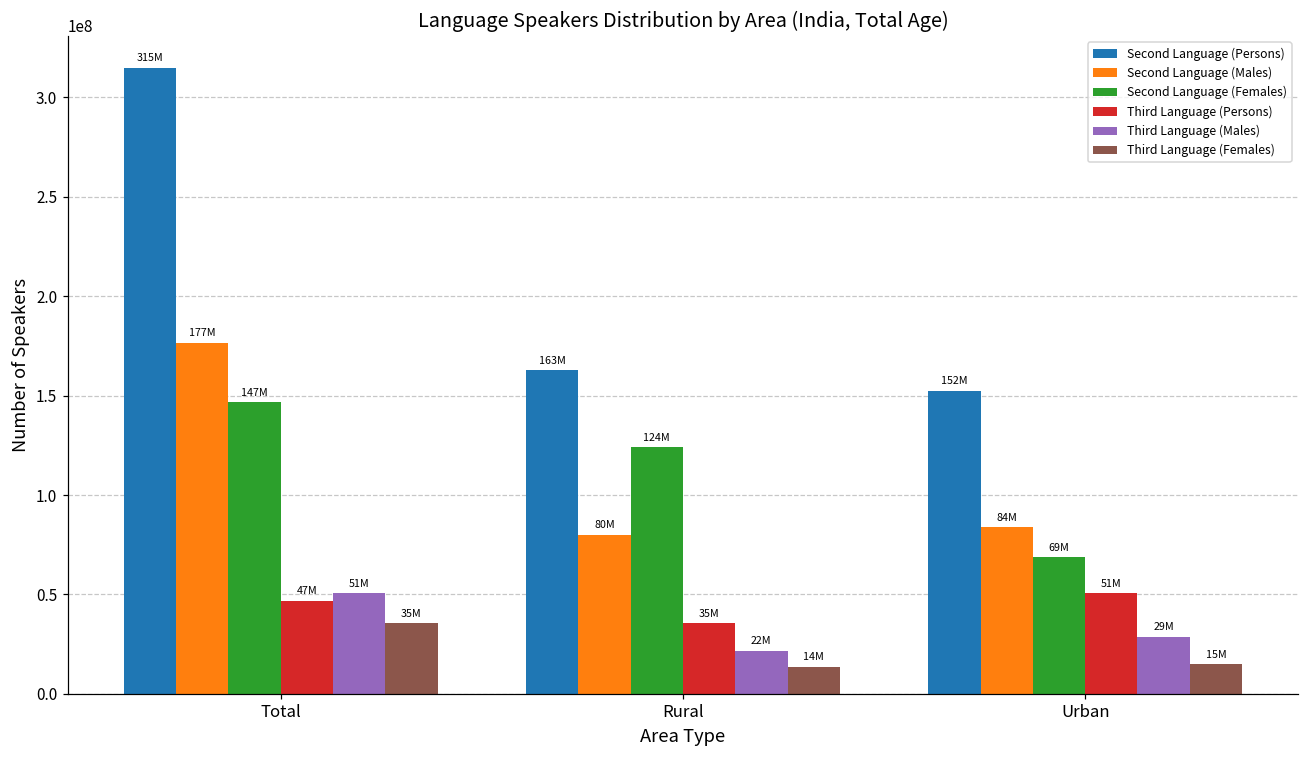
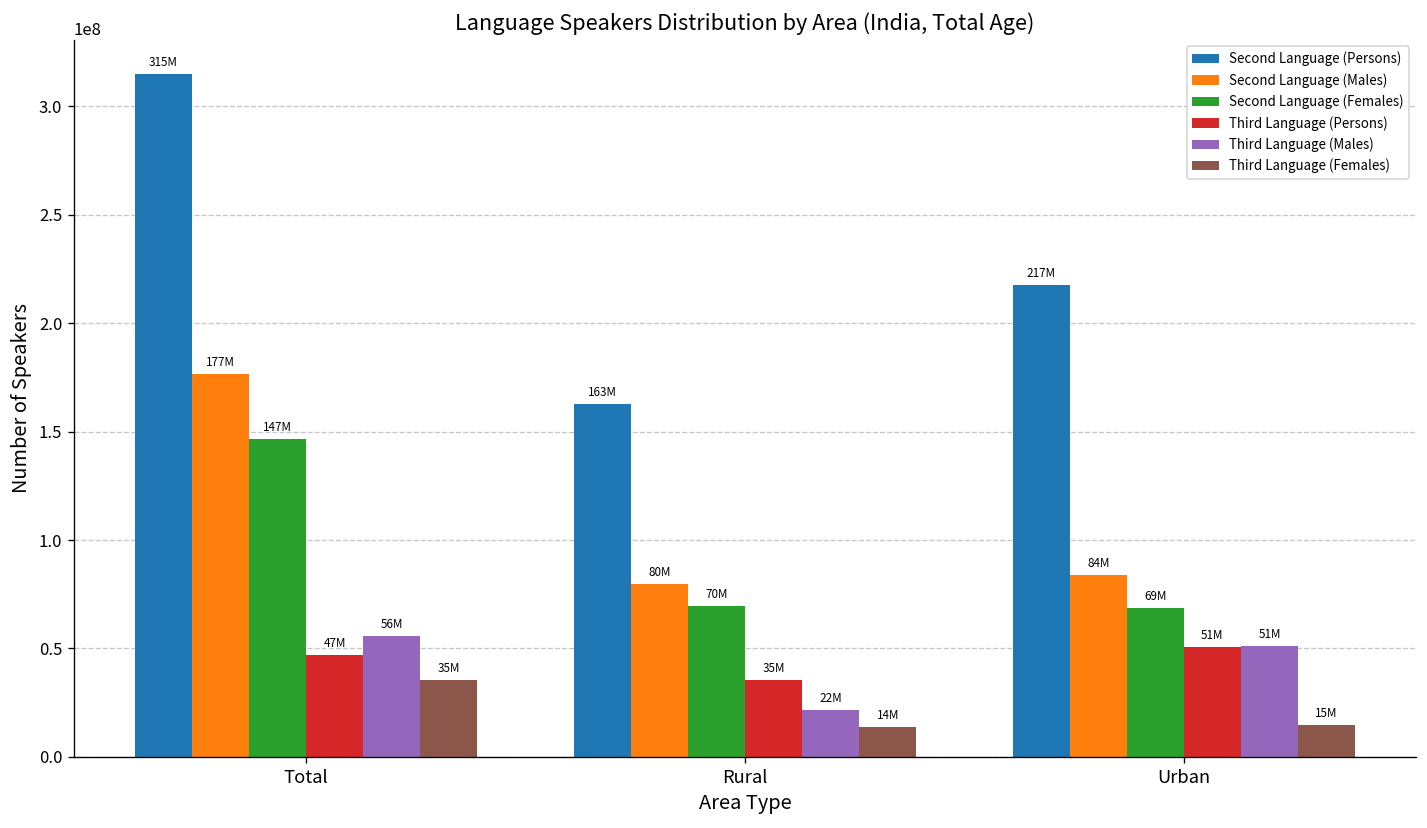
Third Language (Males), Total: 51M -> 56M
Second Language (Females), Rural: 124M -> 70M
Second Language (Persons), Urban: 152M -> 217M
Third Language (Males), Urban: 29M -> 51M
